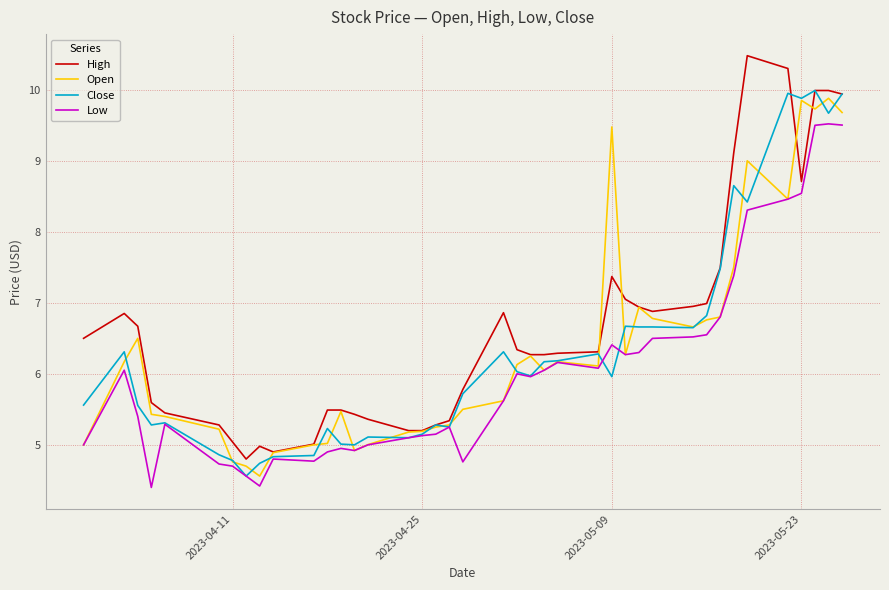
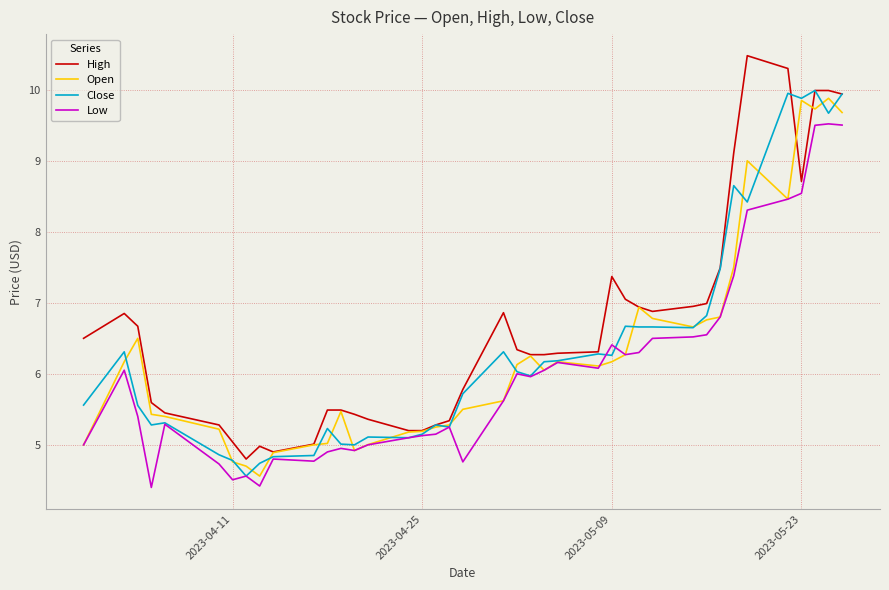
Low, 2023-04-11: 4.7 -> 4.5
Open, 2023-05-09: 9.5 -> 6.2
Close, 2023-05-09: 6.0 -> 6.3
